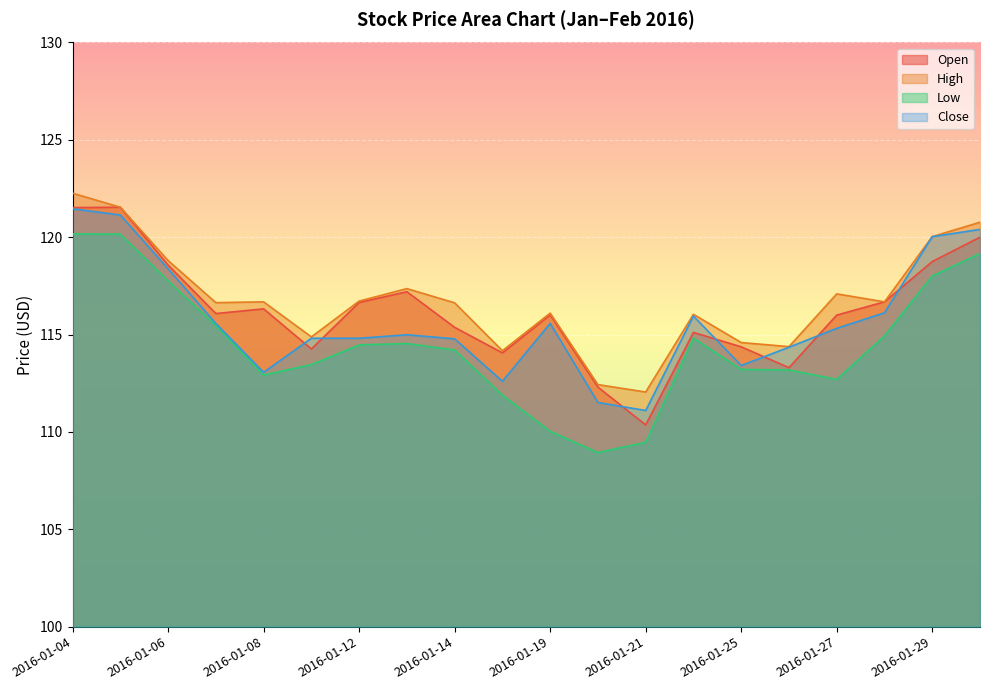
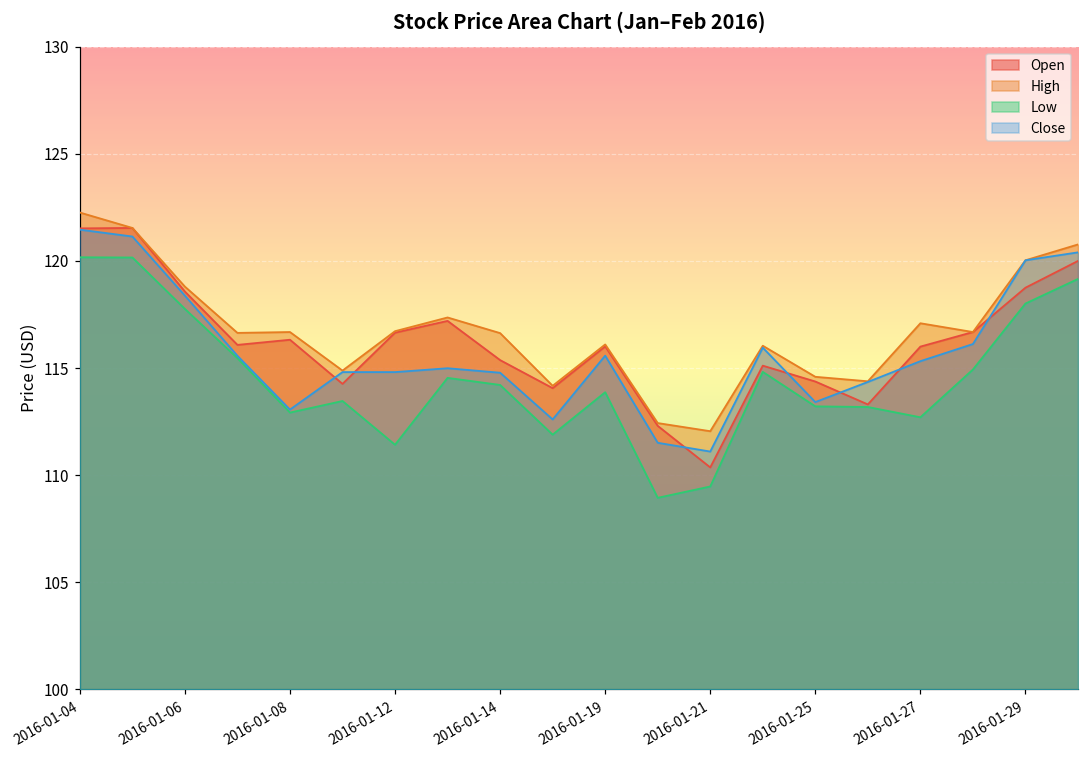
Low, 2016-01-12: 114.5 -> 111.4
Low, 2016-01-19: 110.0 -> 113.9
